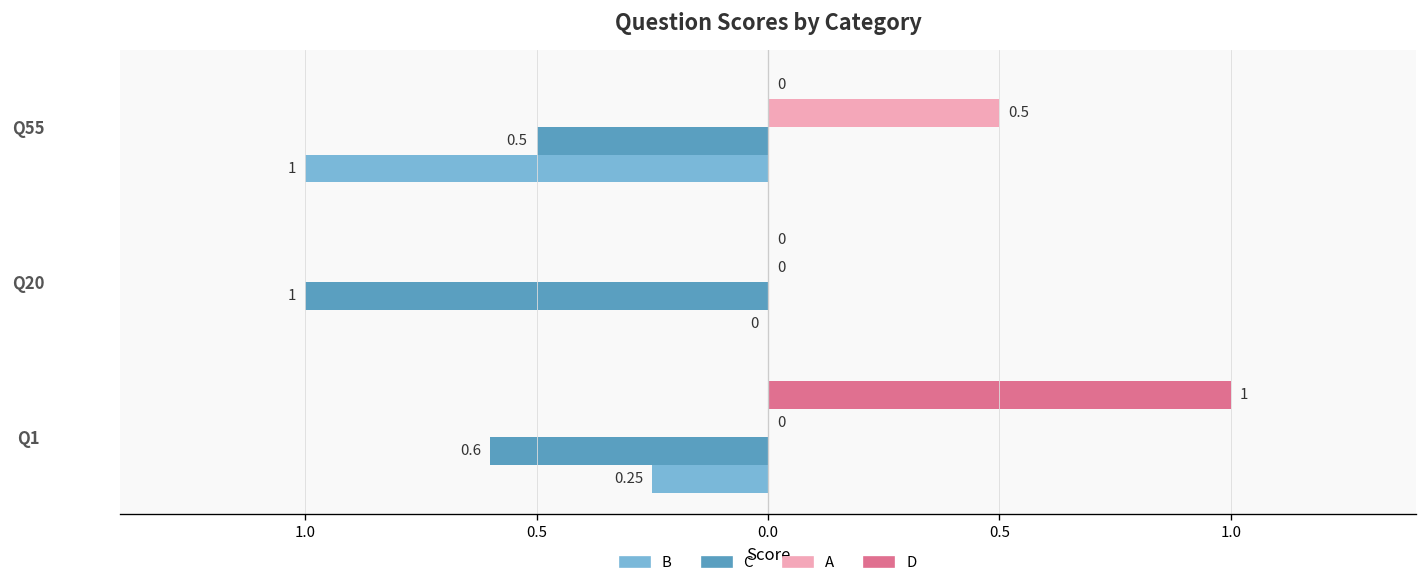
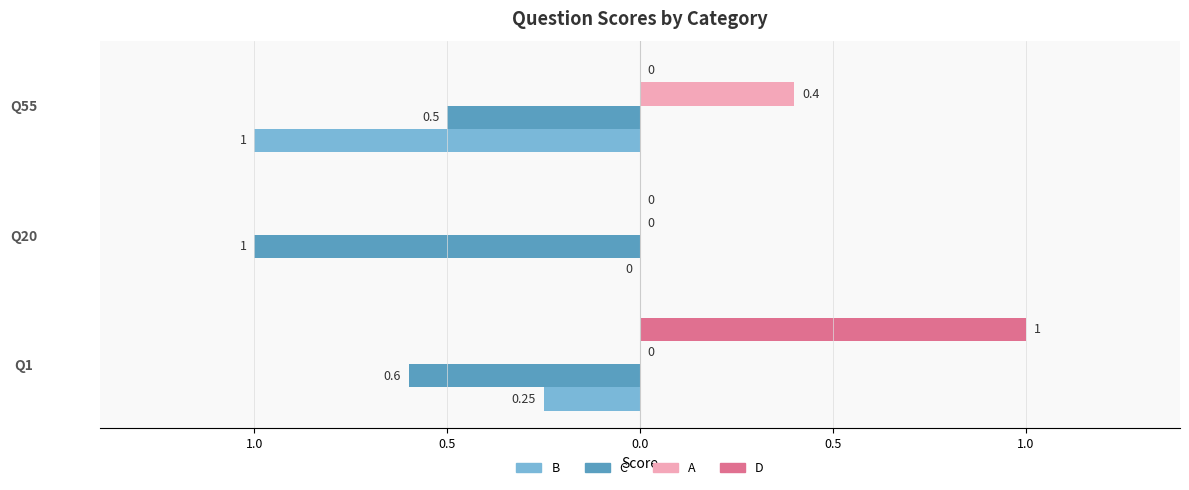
A, Q55: 0.5 -> 0.4
